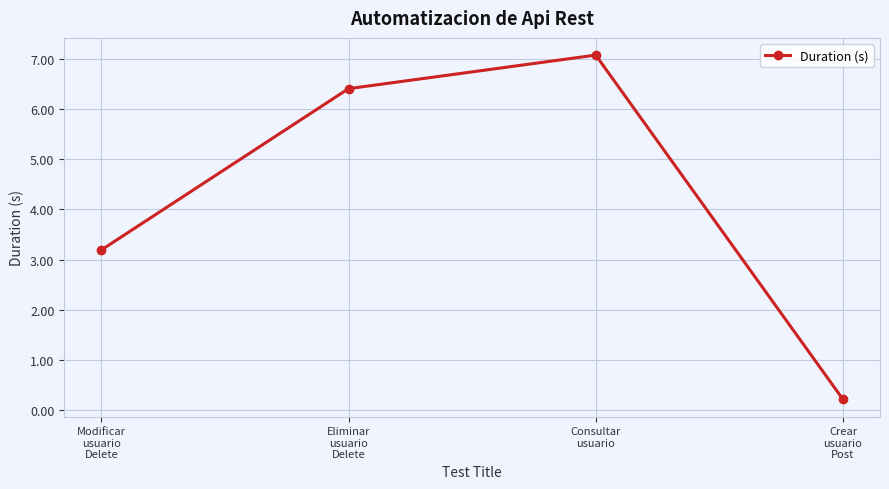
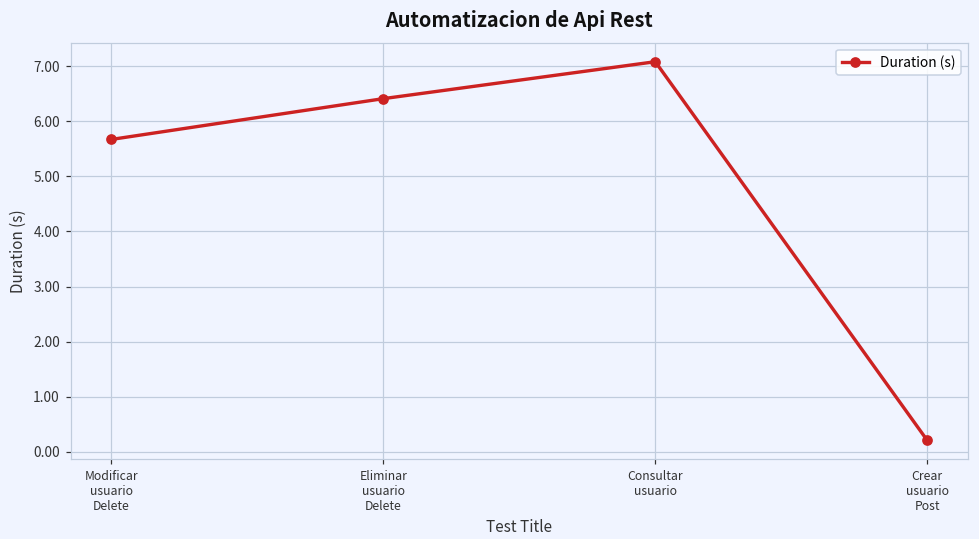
Modificar usuario Delete: 3.2 -> 5.7
